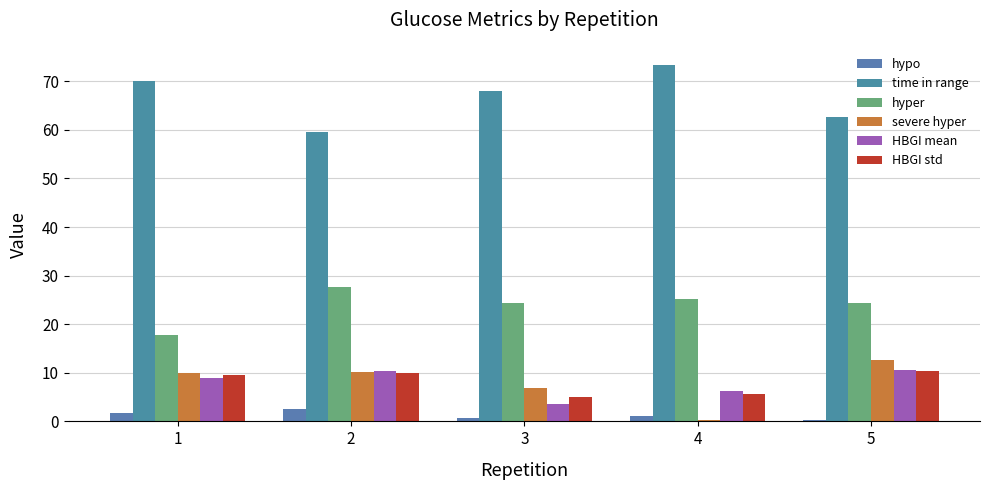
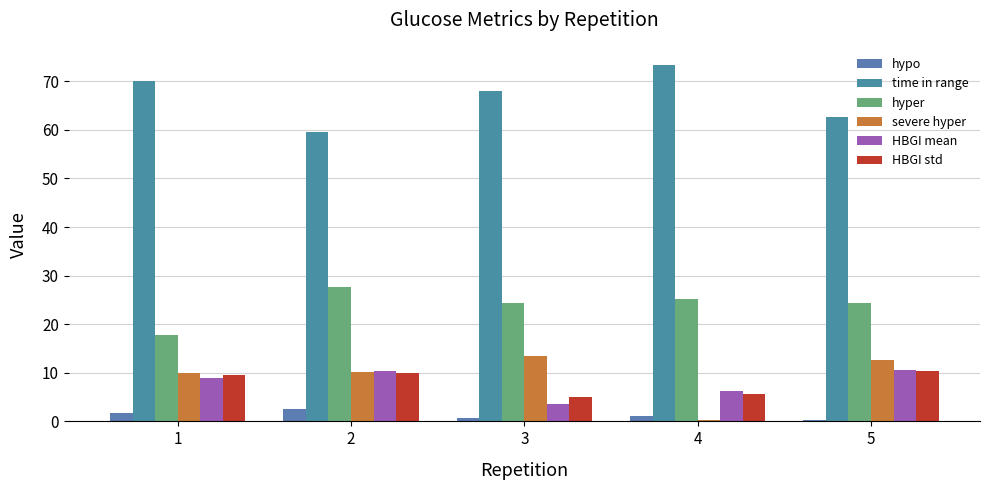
severe hyper, 3: 7 -> 14
